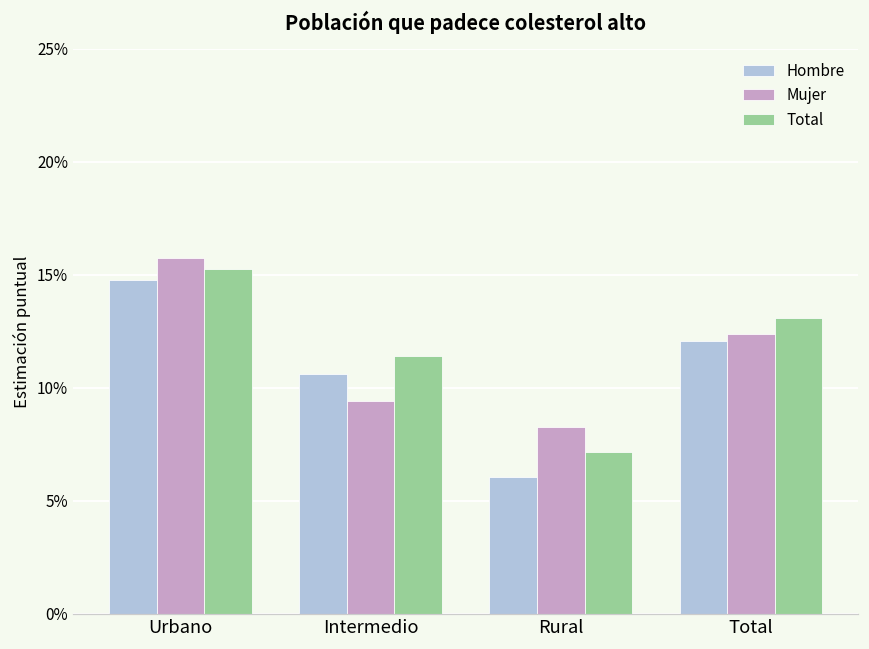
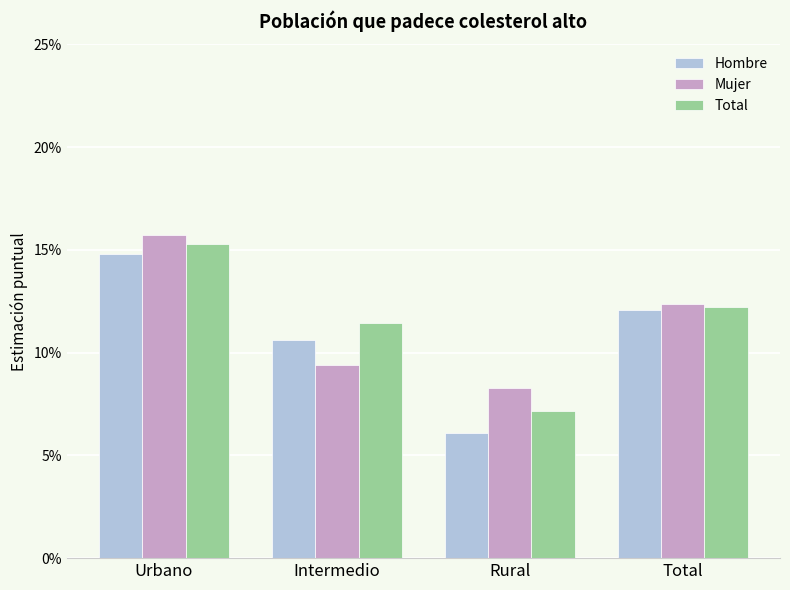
Total, Total: 13.1% -> 12.2%
